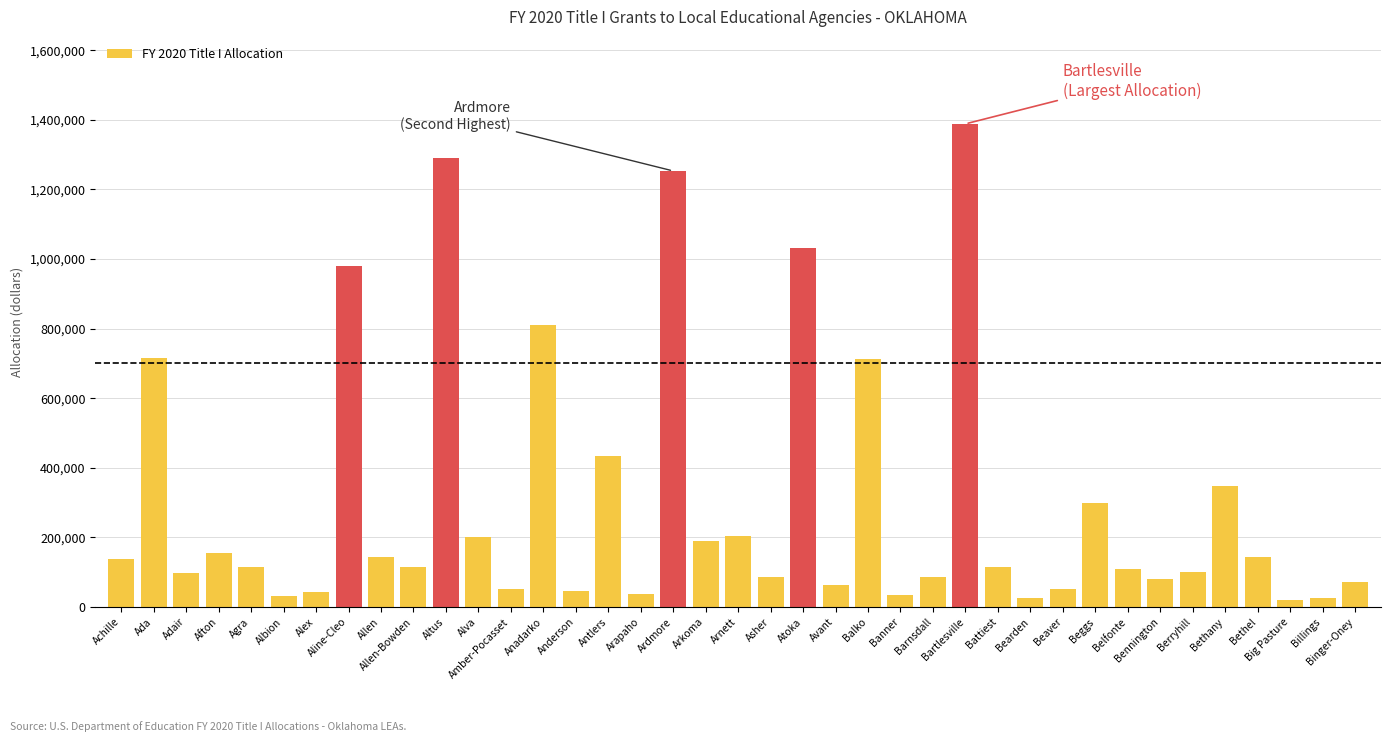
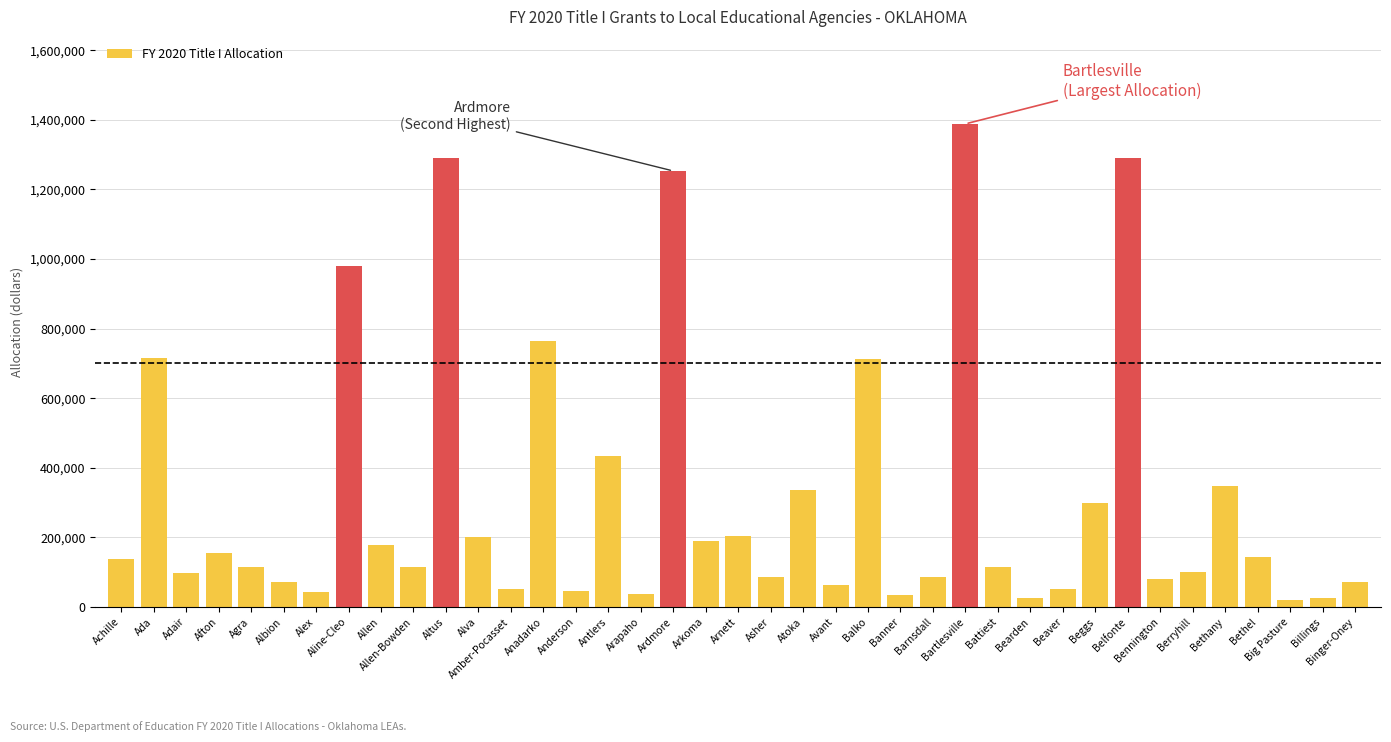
FY 2020 Title I Allocation, Albion: 30,000 -> 70,000
FY 2020 Title I Allocation, Allen: 140,000 -> 180,000
FY 2020 Title I Allocation, Anadarko: 810,000 -> 760,000
FY 2020 Title I Allocation, Atoka: 1,030,000 -> 340,000
FY 2020 Title I Allocation, Belfonte: 110,000 -> 1,290,000
